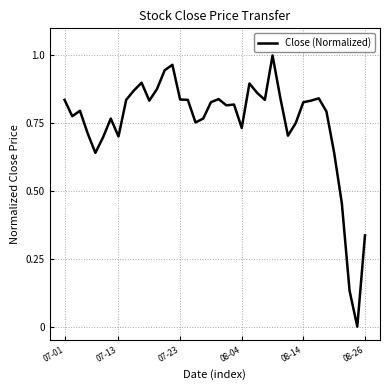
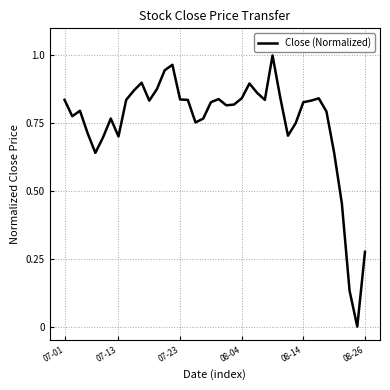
08-04: 0.73 -> 0.84
08-26: 0.34 -> 0.28
